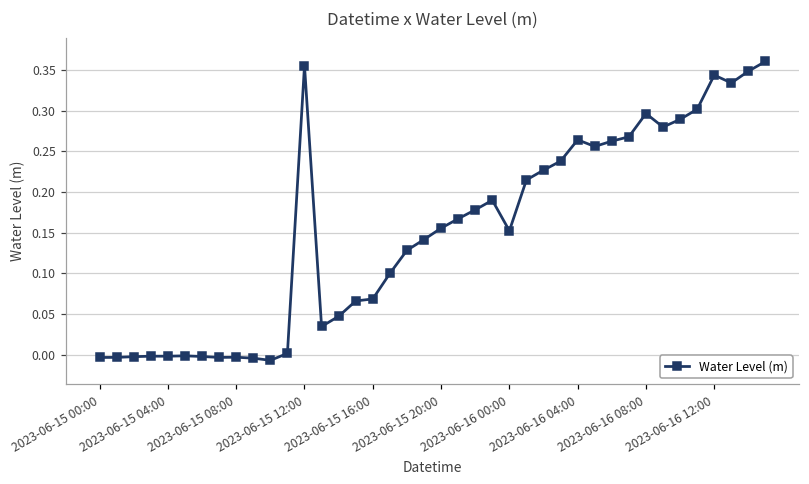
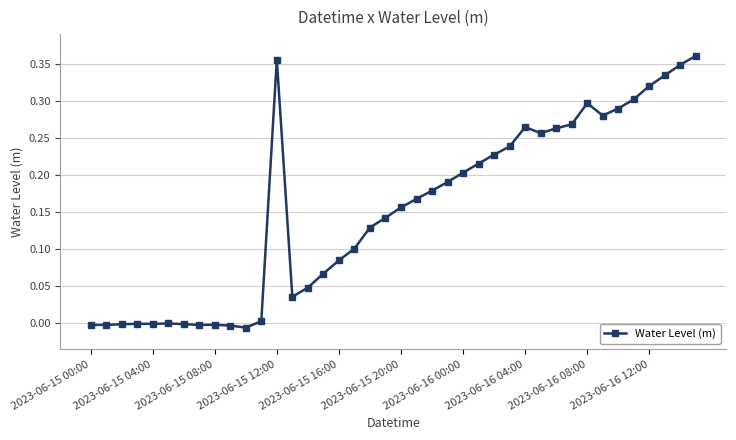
2023-06-15 16:00: 0.07 -> 0.08
2023-06-16 00:00: 0.15 -> 0.20
2023-06-16 12:00: 0.34 -> 0.32
